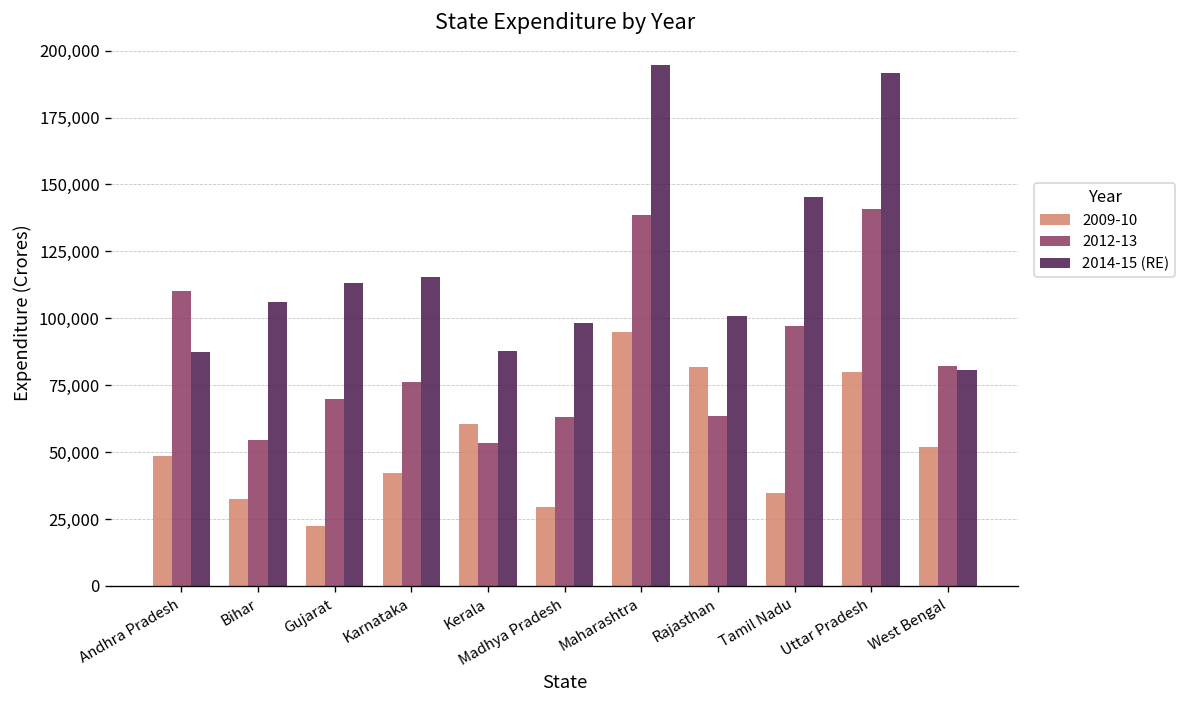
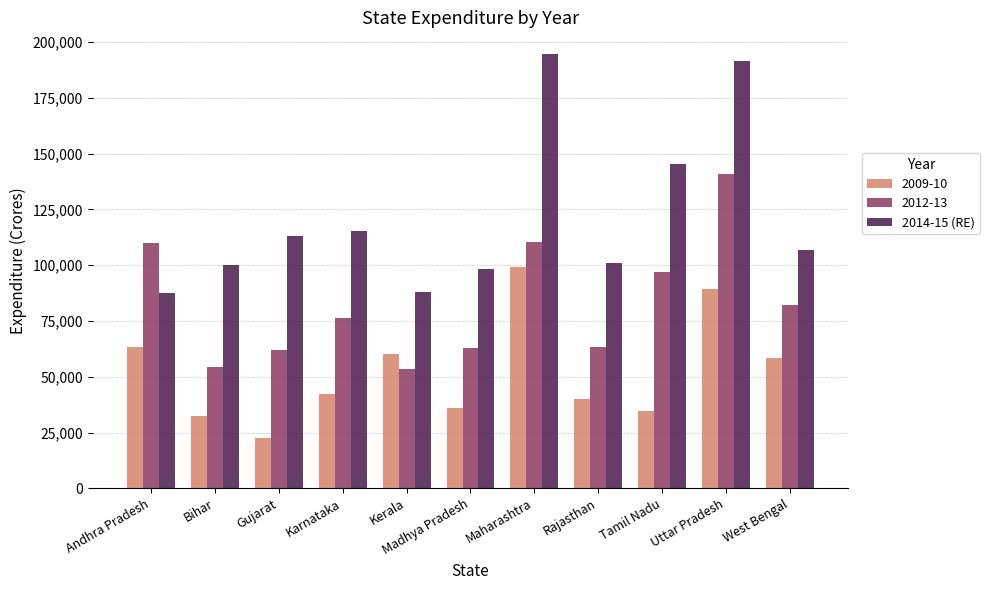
2009-10, Andhra Pradesh: 49,000 -> 63,000
2014-15 (RE), Bihar: 106,000 -> 100,000
2012-13, Gujarat: 70,000 -> 62,000
2009-10, Madhya Pradesh: 30,000 -> 36,000
2009-10, Maharashtra: 95,000 -> 99,000
2012-13, Maharashtra: 139,000 -> 110,000
2009-10, Rajasthan: 82,000 -> 40,000
2009-10, Uttar Pradesh: 80,000 -> 89,000
2009-10, West Bengal: 52,000 -> 58,000
2014-15 (RE), West Bengal: 81,000 -> 107,000
